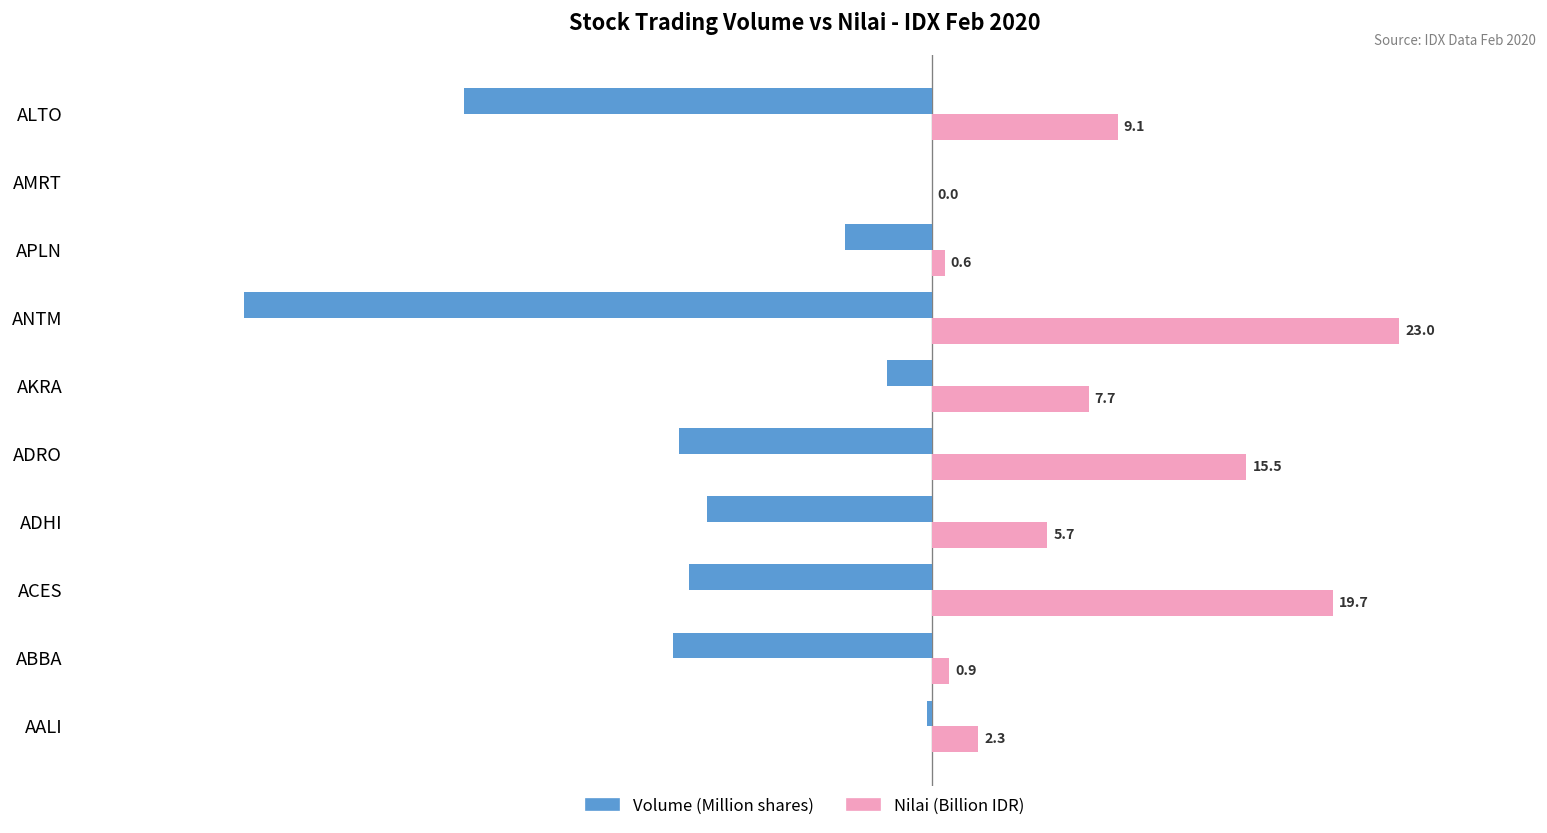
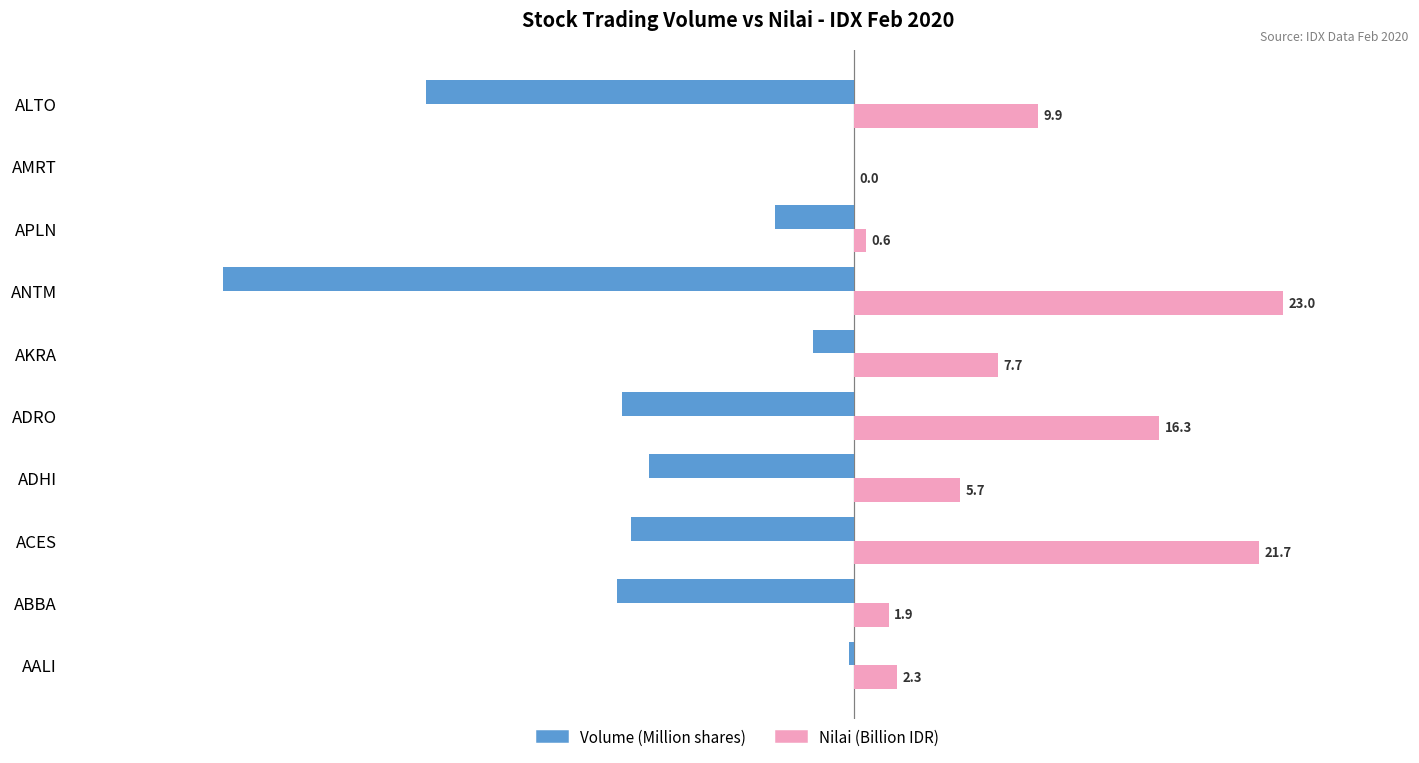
Nilai (Billion IDR), ALTO: 9.1 -> 9.9
Nilai (Billion IDR), ADRO: 15.5 -> 16.3
Nilai (Billion IDR), ACES: 19.7 -> 21.7
Nilai (Billion IDR), ABBA: 0.9 -> 1.9
